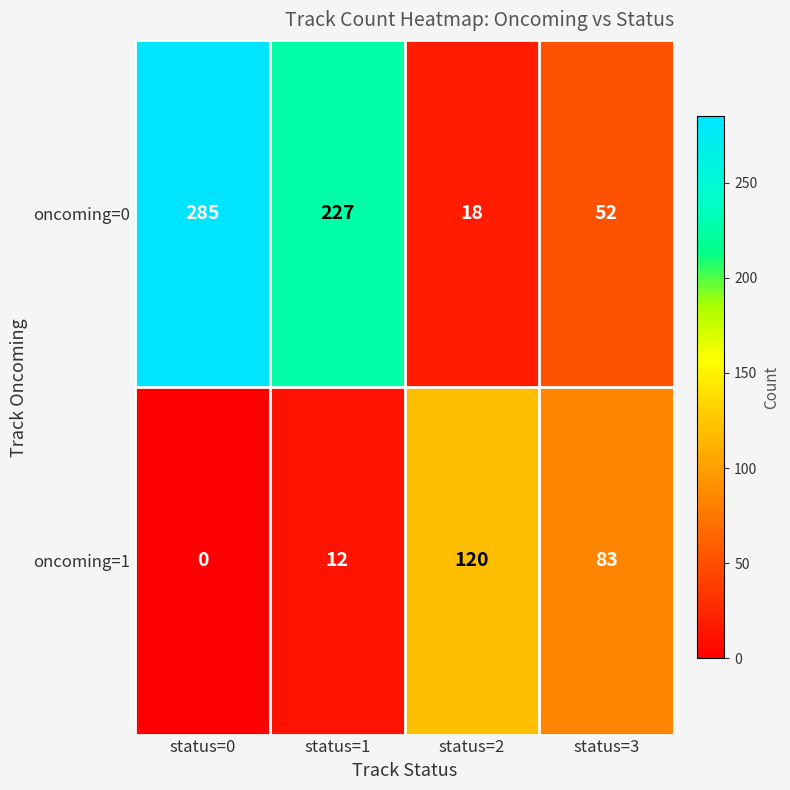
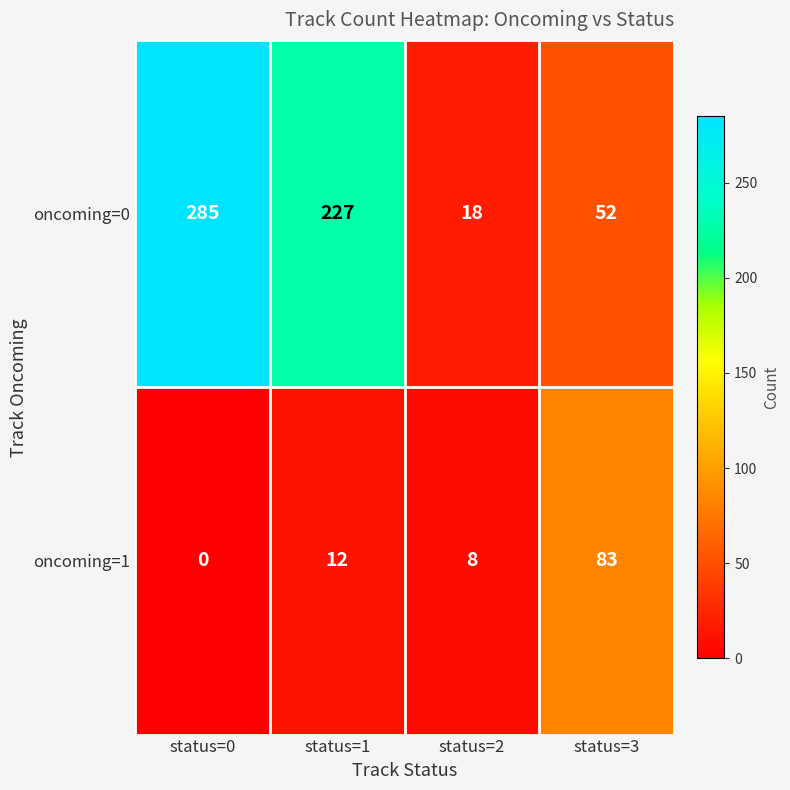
oncoming=1, status=2: 120 -> 8
